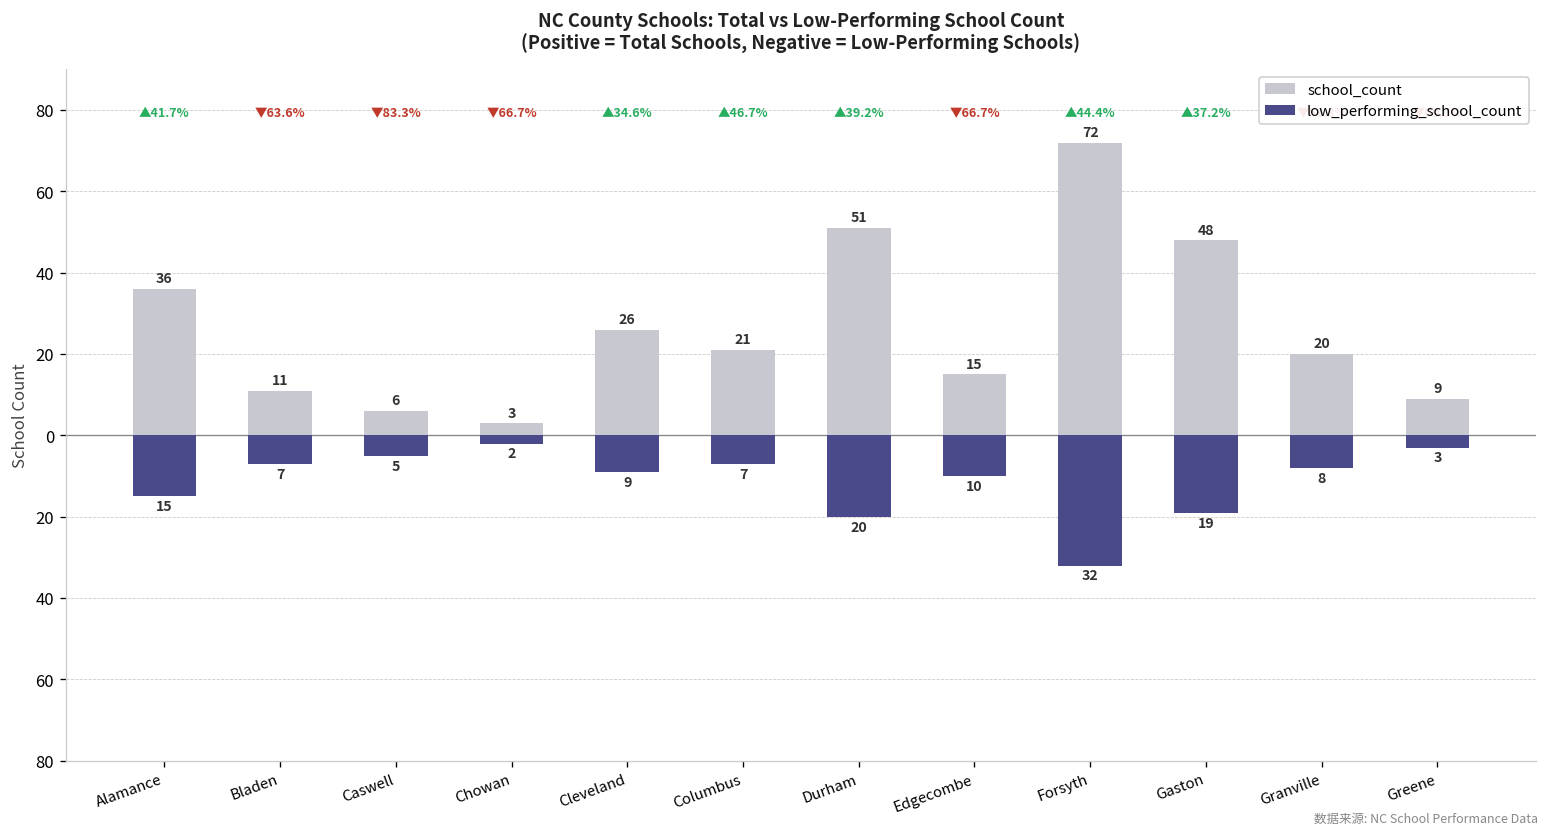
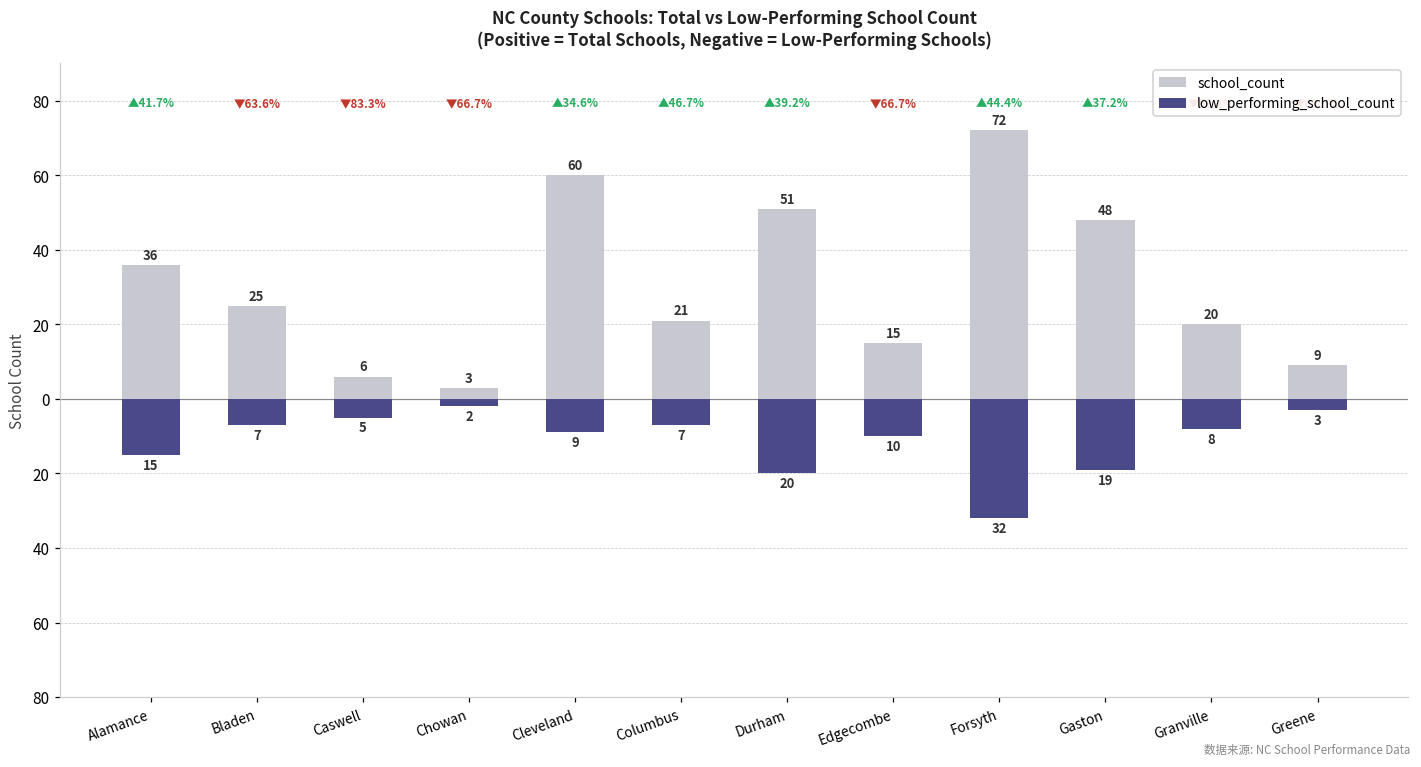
school_count, Bladen: 11 -> 25
school_count, Cleveland: 26 -> 60
